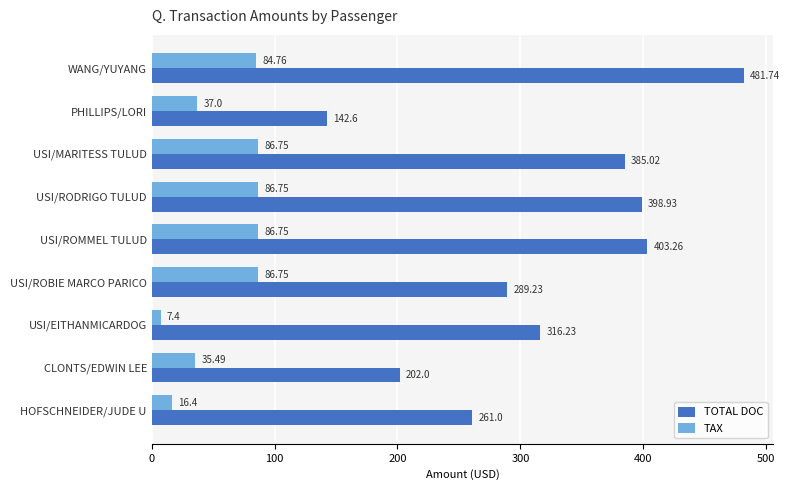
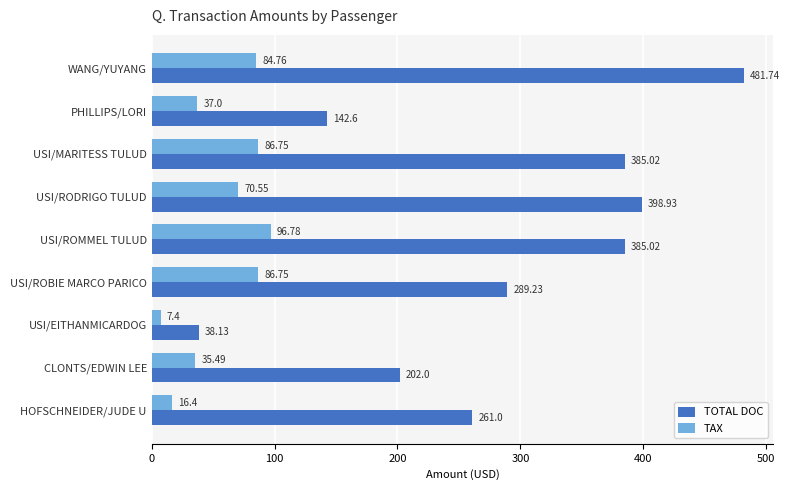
TAX, USI/RODRIGO TULUD: 86.75 -> 70.55
TAX, USI/ROMMEL TULUD: 86.75 -> 96.78
TOTAL DOC, USI/ROMMEL TULUD: 403.26 -> 385.02
TOTAL DOC, USI/EITHANMICARDOG: 316.23 -> 38.13
